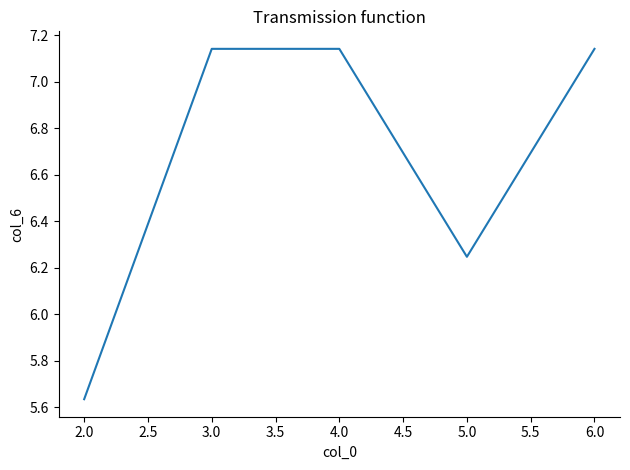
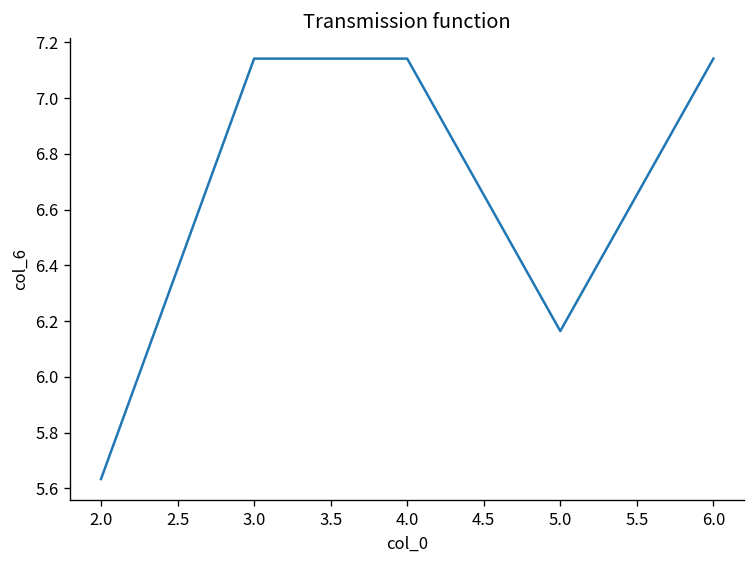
5.0: 6.25 -> 6.16
